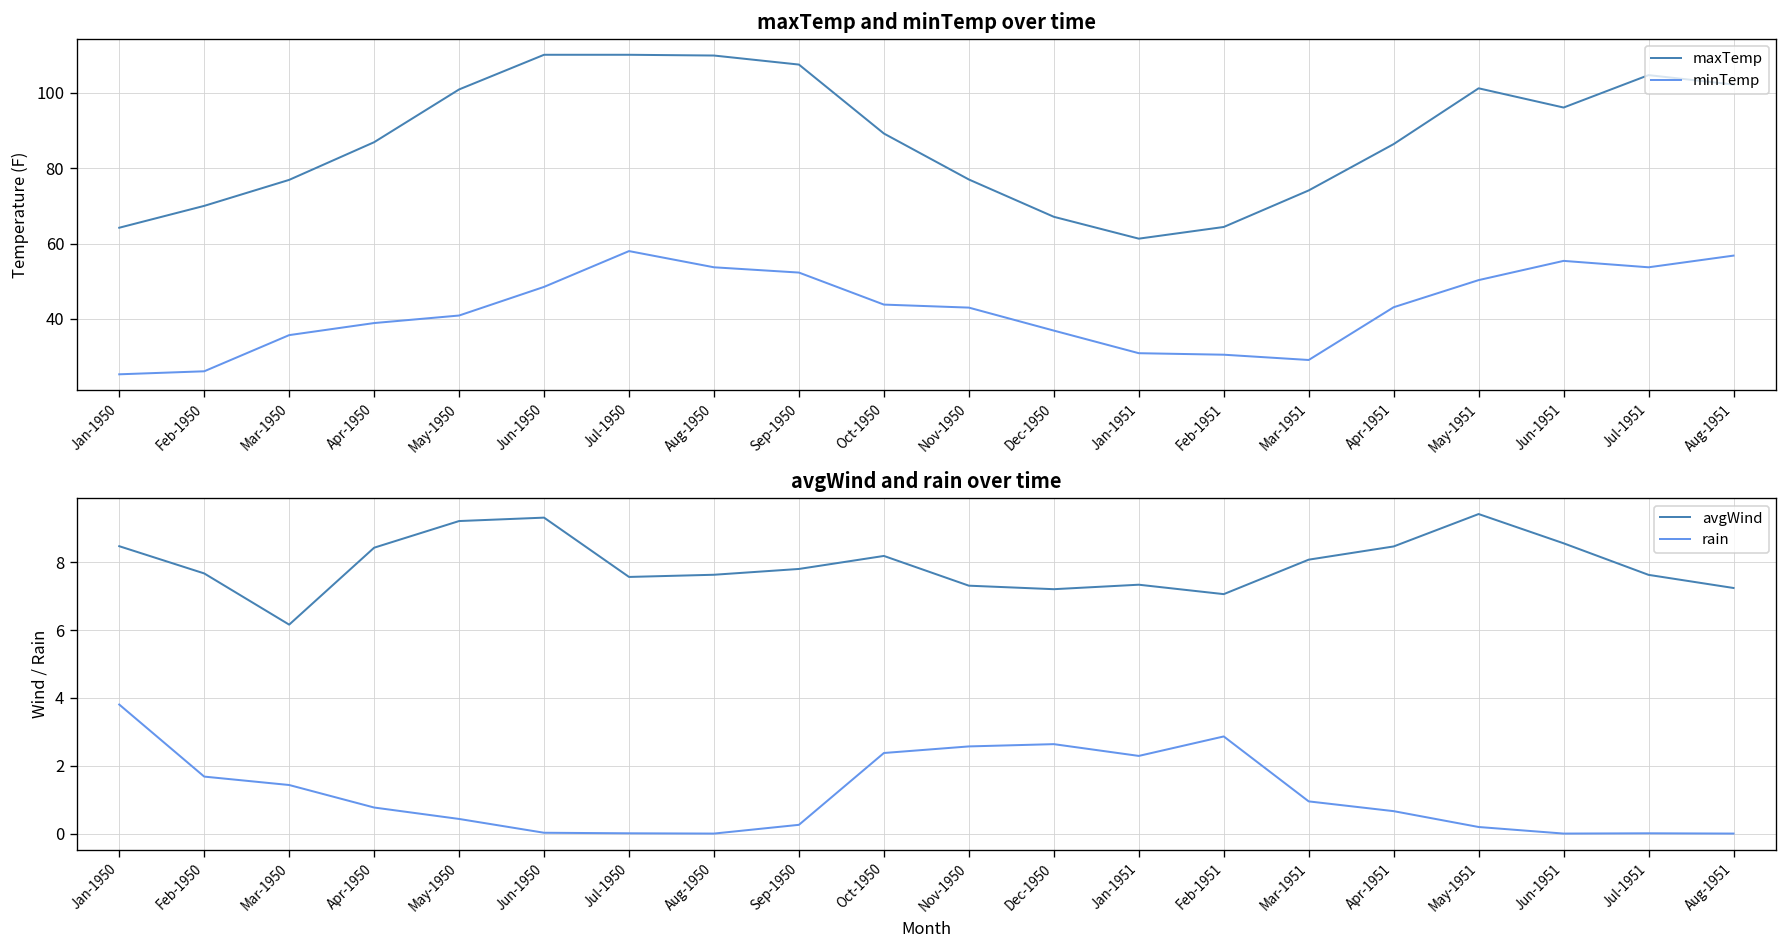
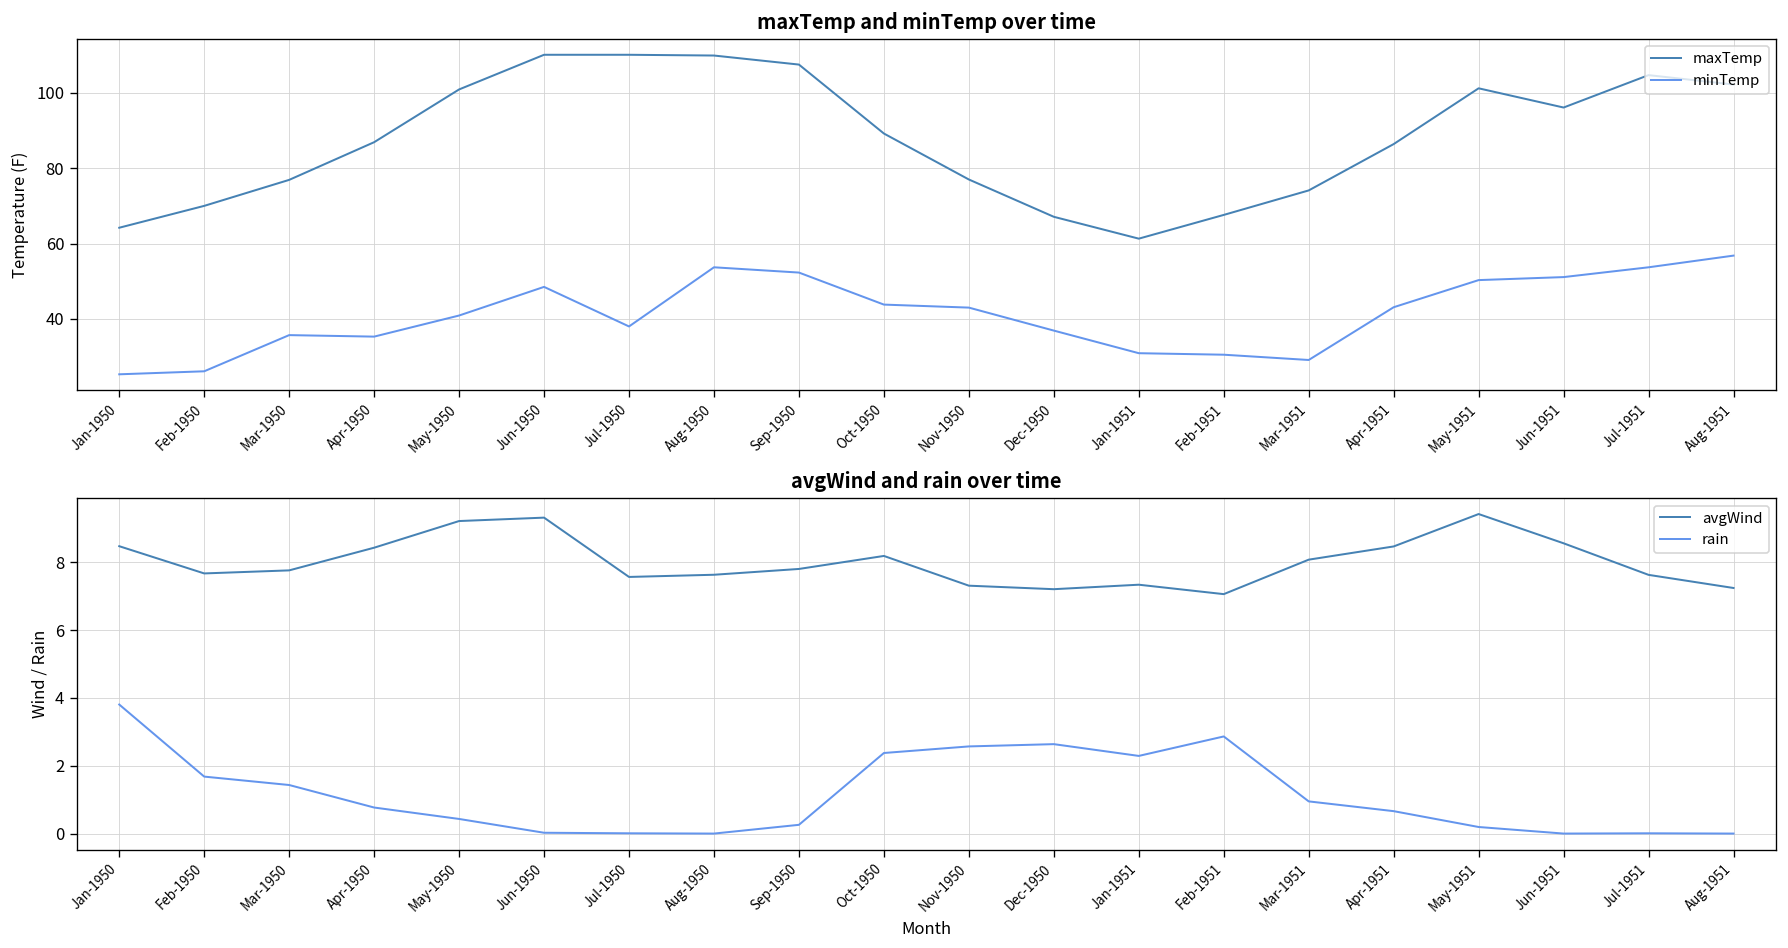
maxTemp and minTemp over time, minTemp, Apr-1950: 39 -> 35
maxTemp and minTemp over time, minTemp, Jul-1950: 58 -> 38
maxTemp and minTemp over time, maxTemp, Feb-1951: 64 -> 68
maxTemp and minTemp over time, minTemp, Jun-1951: 55 -> 51
avgWind and rain over time, avgWind, Mar-1950: 6.2 -> 7.8
